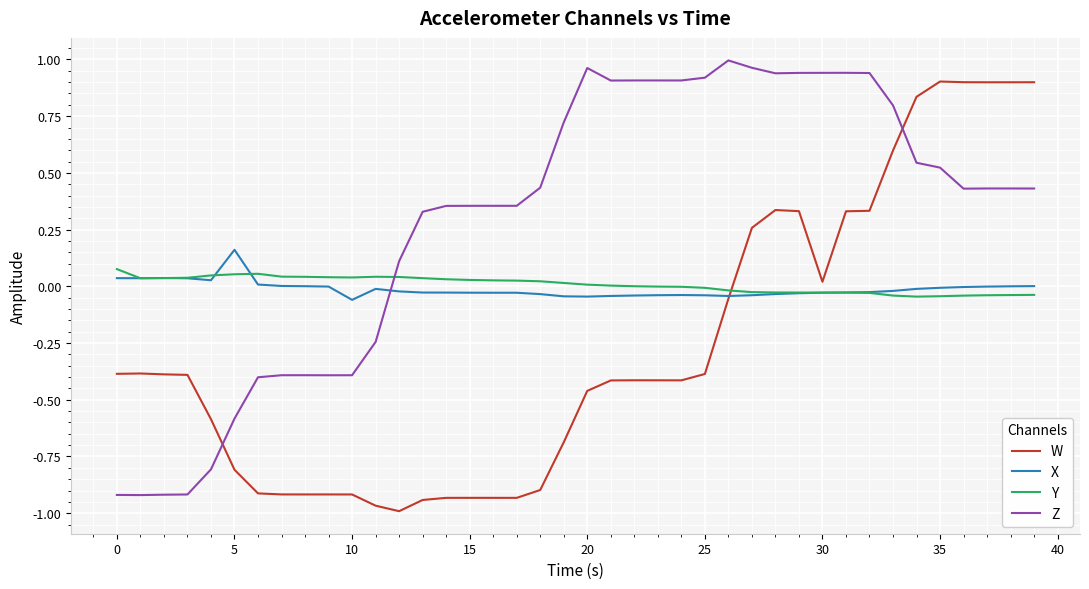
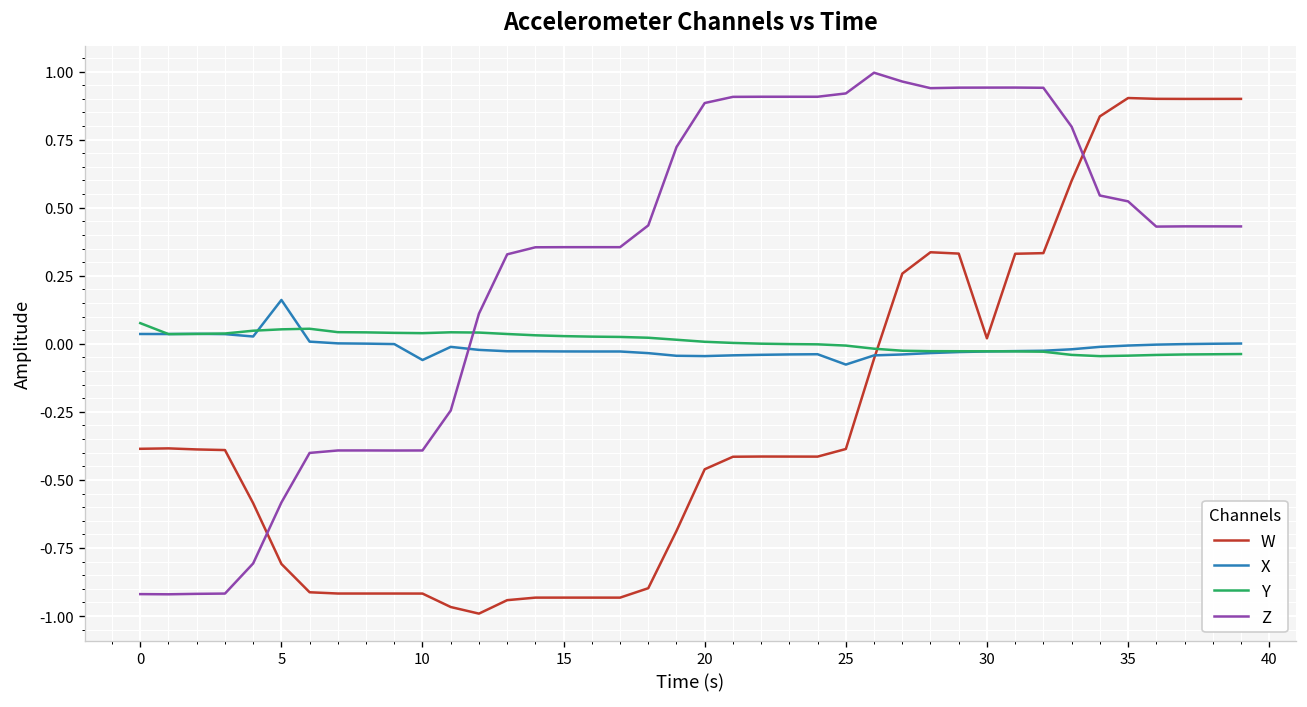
Z, 20: 0.96 -> 0.88
X, 25: -0.04 -> -0.08
